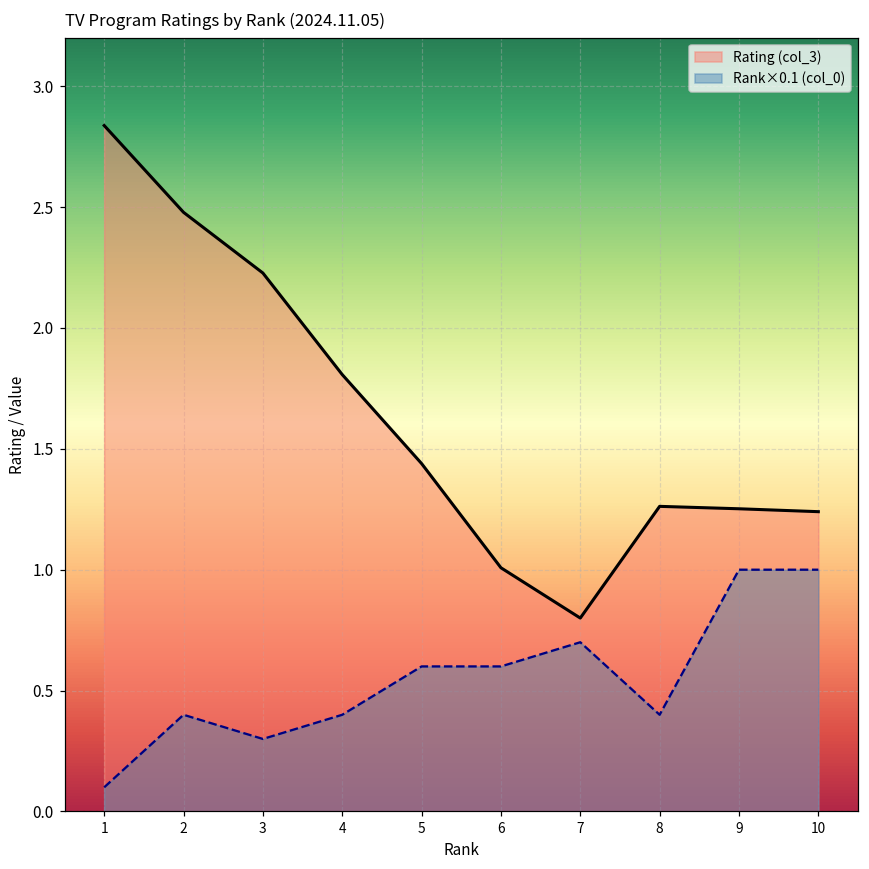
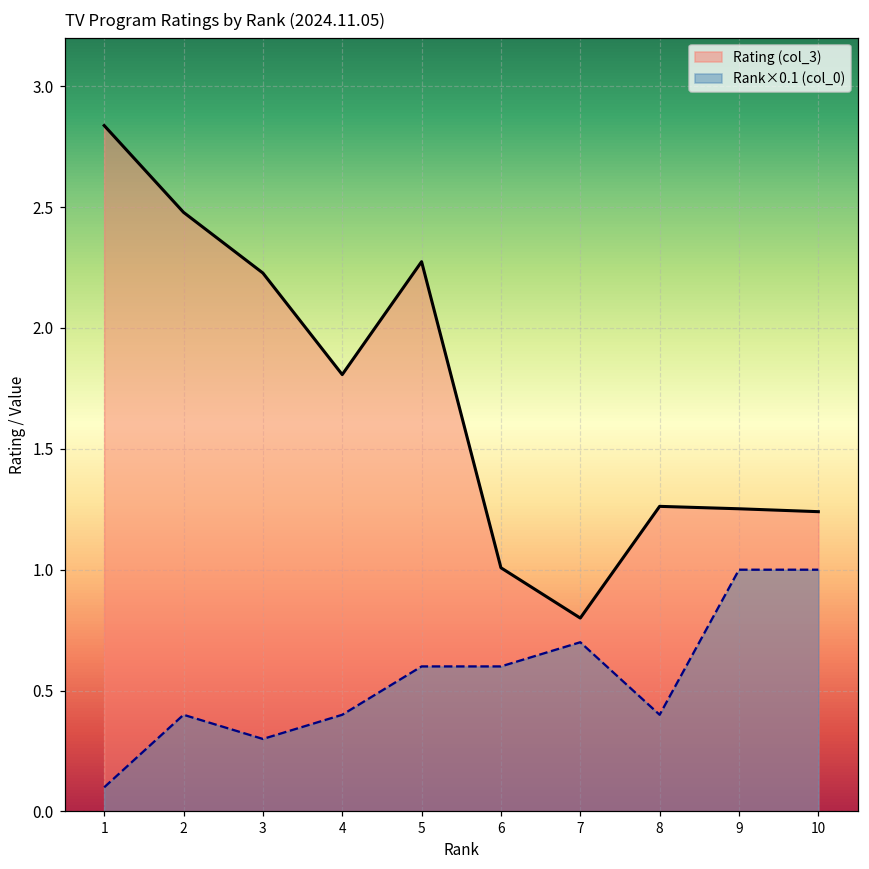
Rating (col_3), 5: 1.44 -> 2.27
